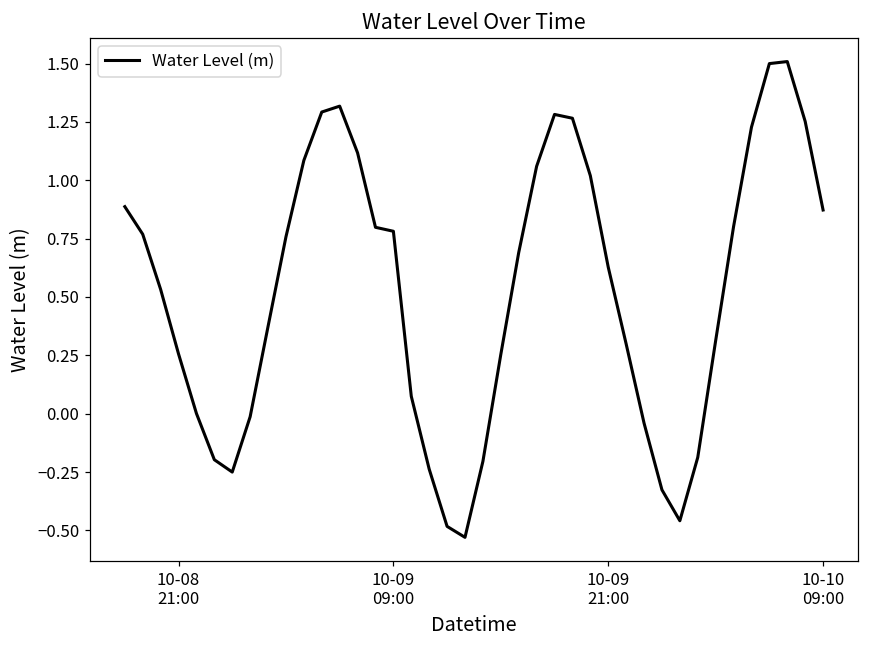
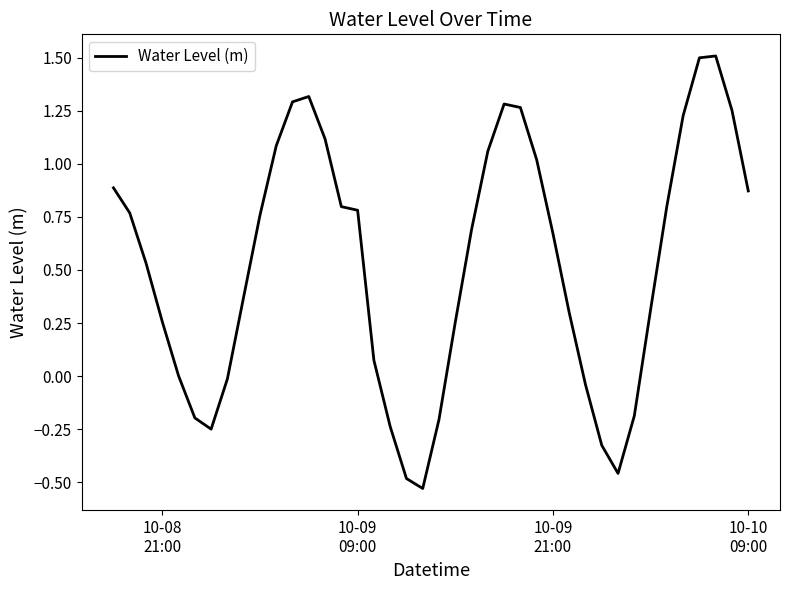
10-09 21:00: 0.63 -> 0.67
